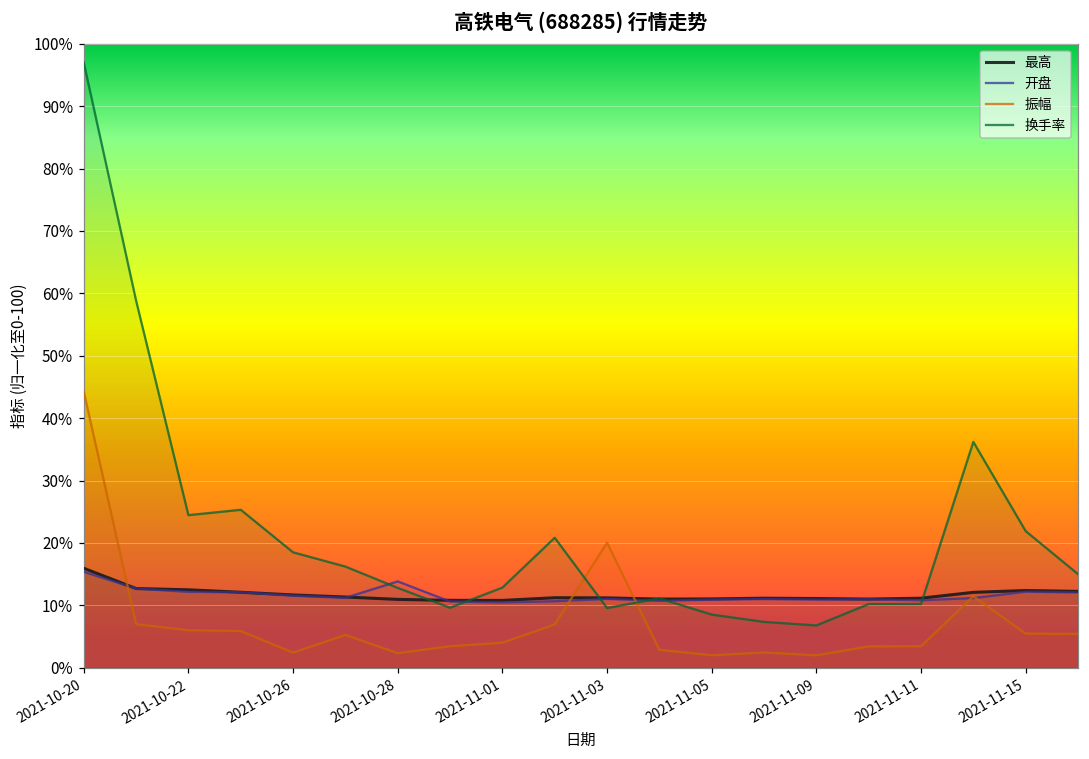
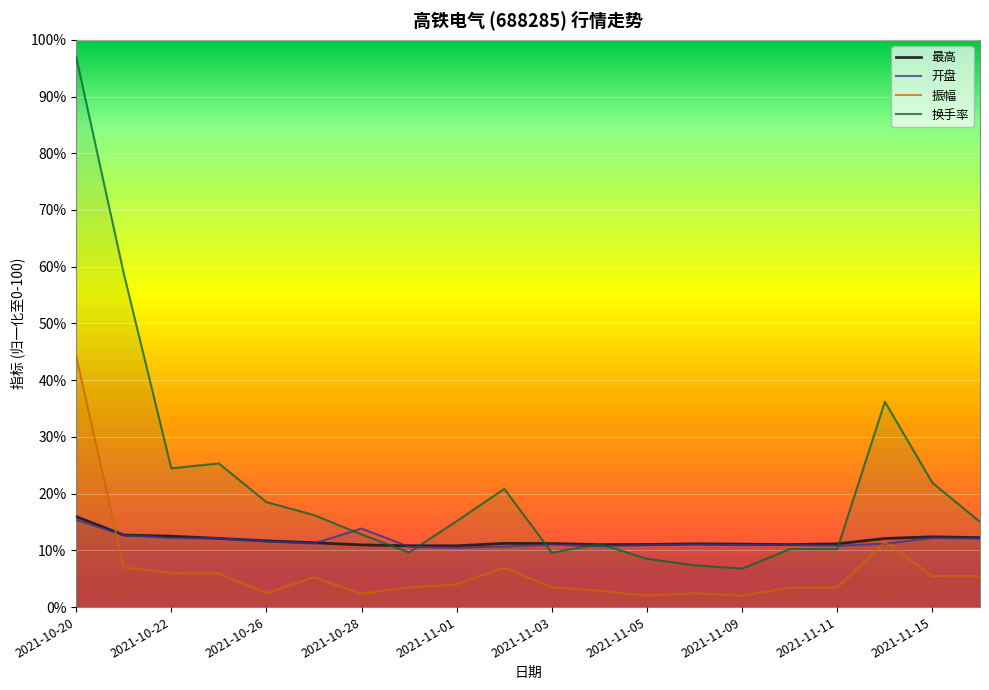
换手率, 2021-11-01: 13% -> 15%
振幅, 2021-11-03: 20% -> 3%
